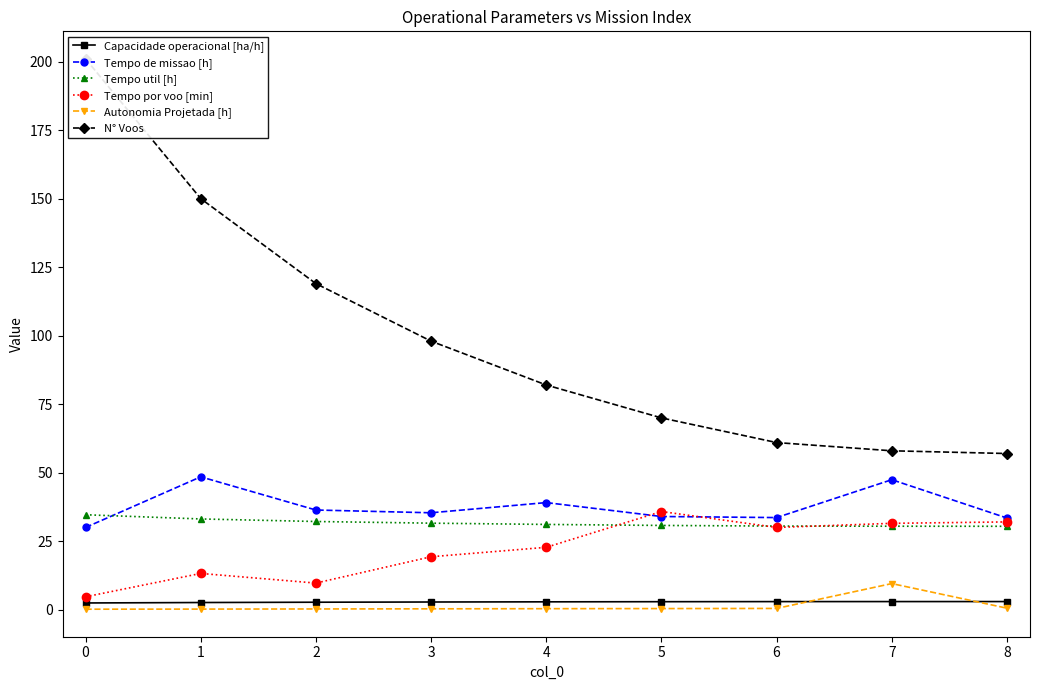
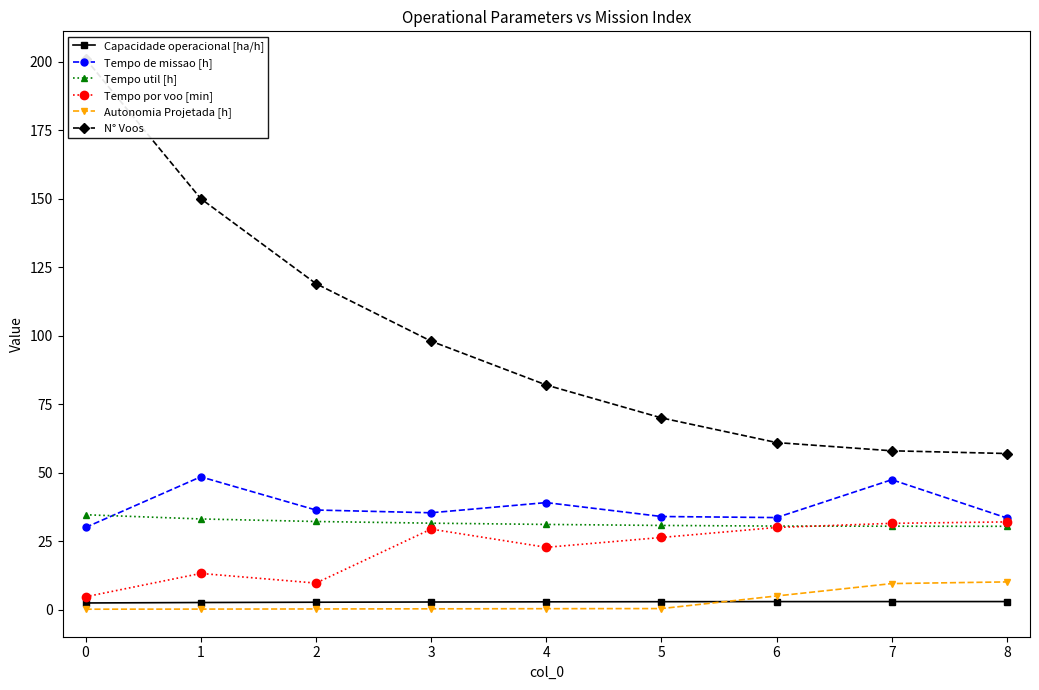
Tempo por voo [min], 3: 19 -> 29
Tempo por voo [min], 5: 36 -> 26
Autonomia Projetada [h], 6: 0 -> 5
Autonomia Projetada [h], 8: 1 -> 10
